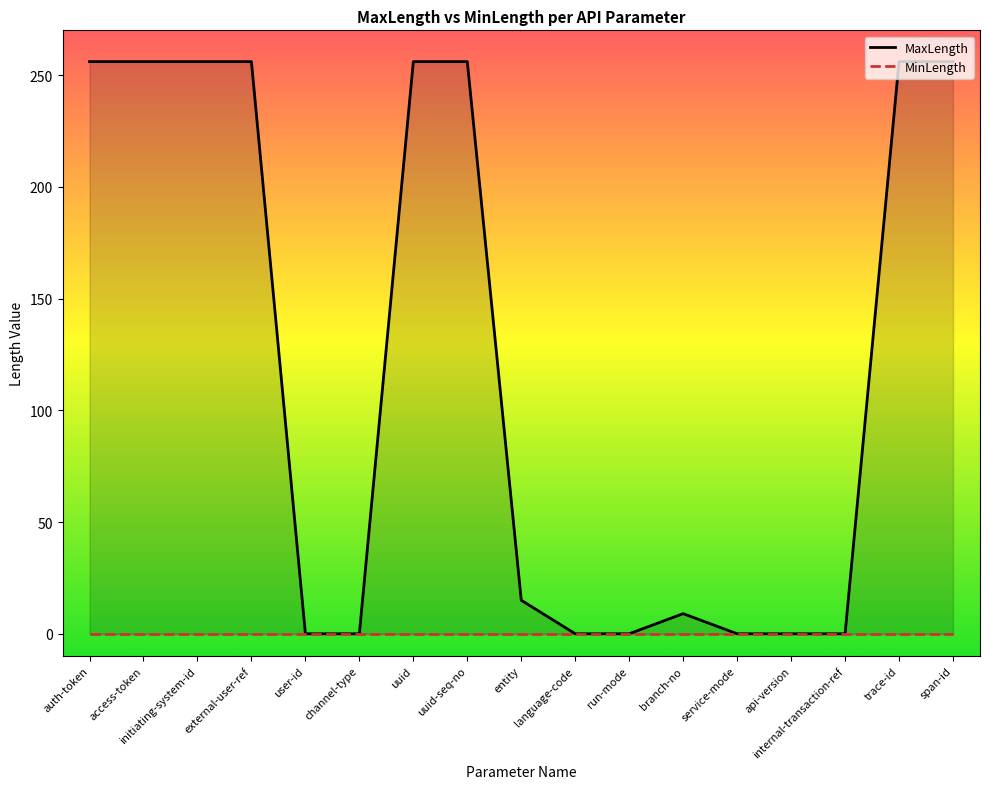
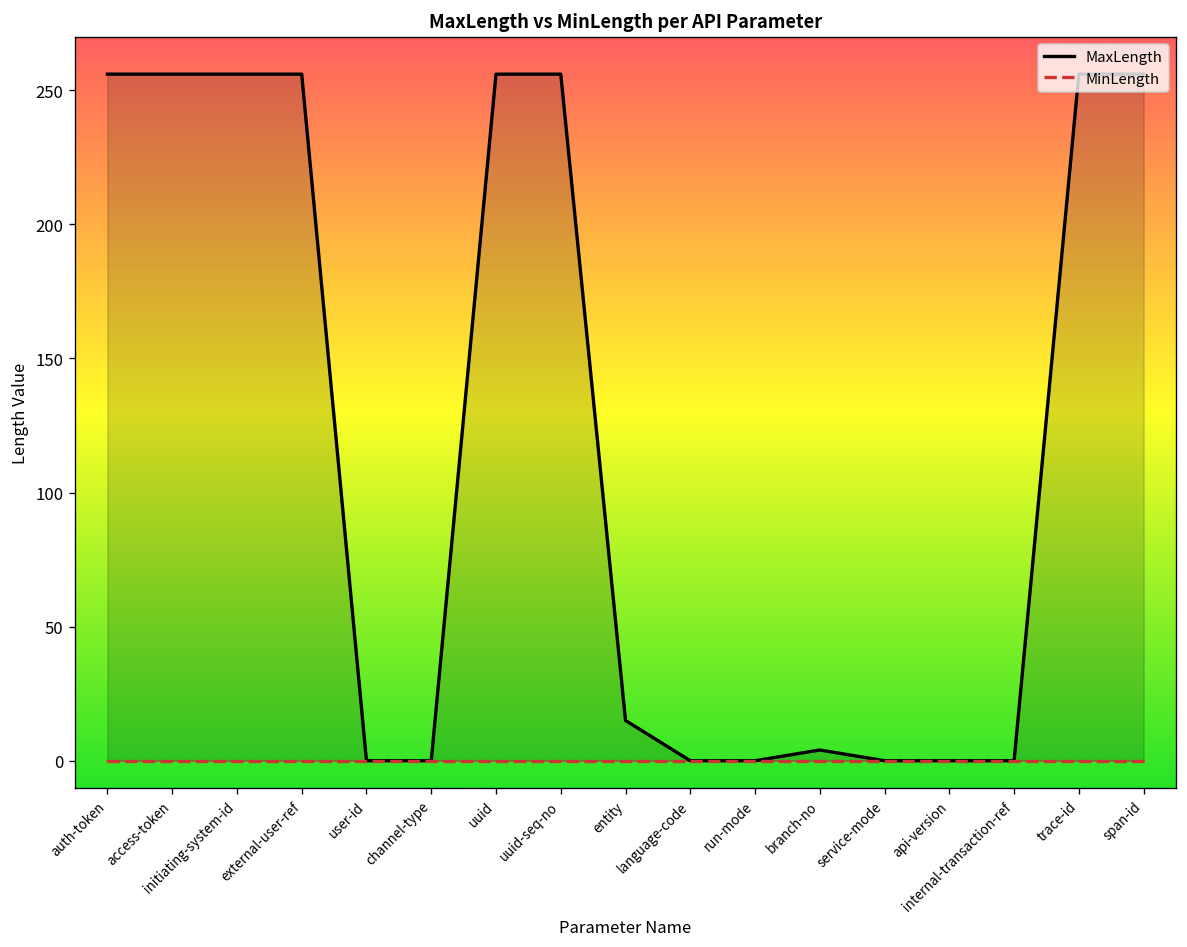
MaxLength, branch-no: 9 -> 4
